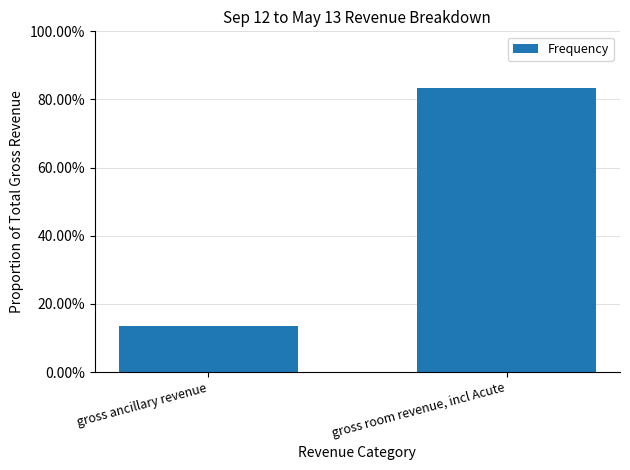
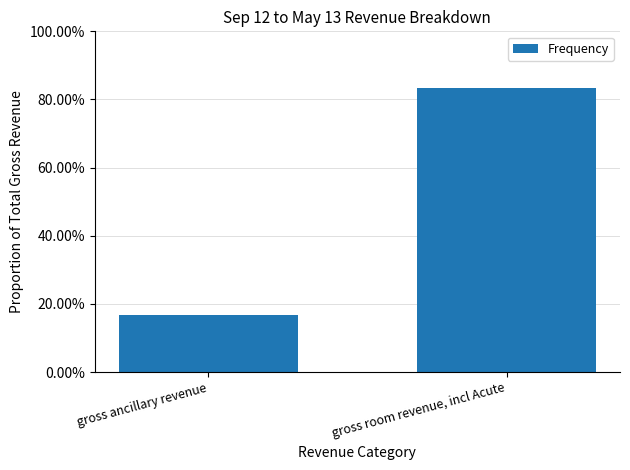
gross ancillary revenue: 13% -> 17%
